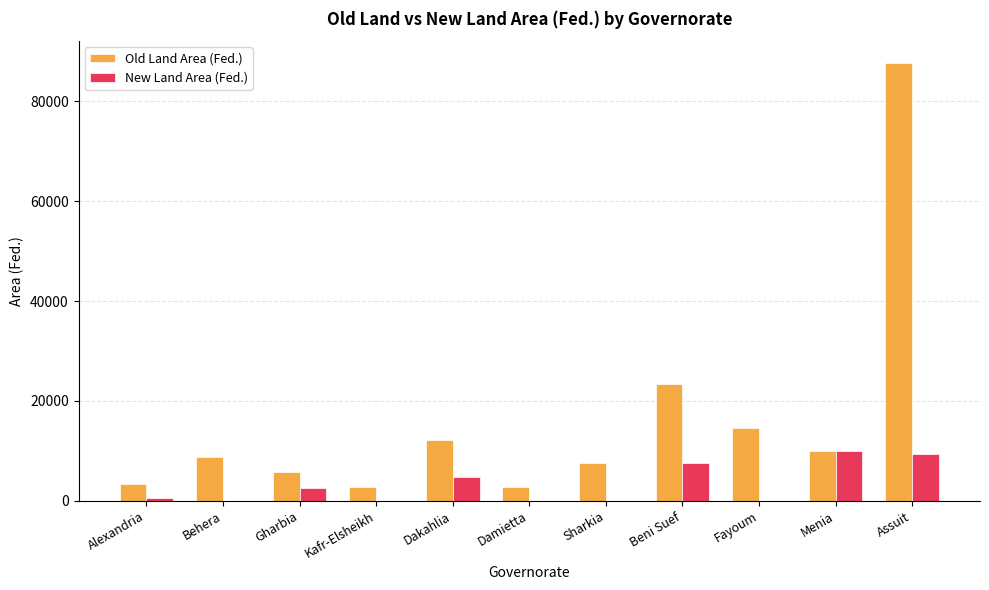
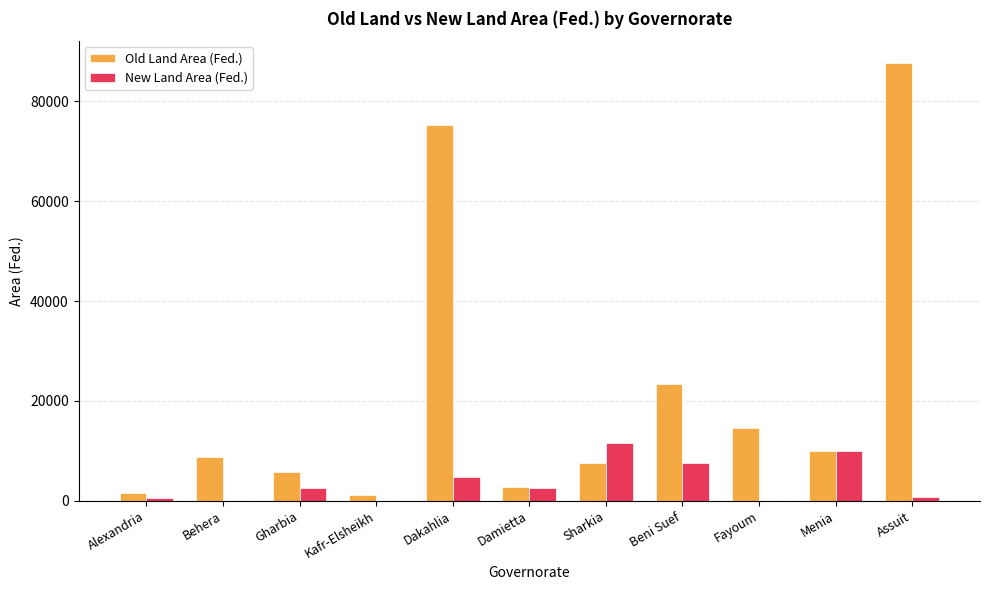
Old Land Area (Fed.), Alexandria: 3000 -> 2000
Old Land Area (Fed.), Kafr-Elsheikh: 3000 -> 1000
Old Land Area (Fed.), Dakahlia: 12000 -> 75000
New Land Area (Fed.), Damietta: 0 -> 3000
New Land Area (Fed.), Sharkia: 0 -> 12000
New Land Area (Fed.), Assuit: 9000 -> 1000
